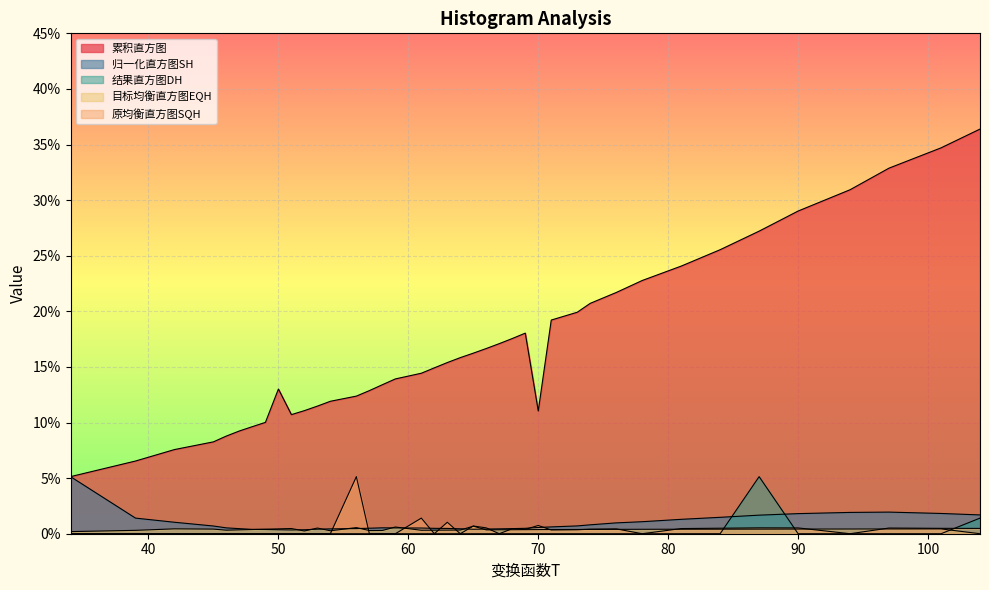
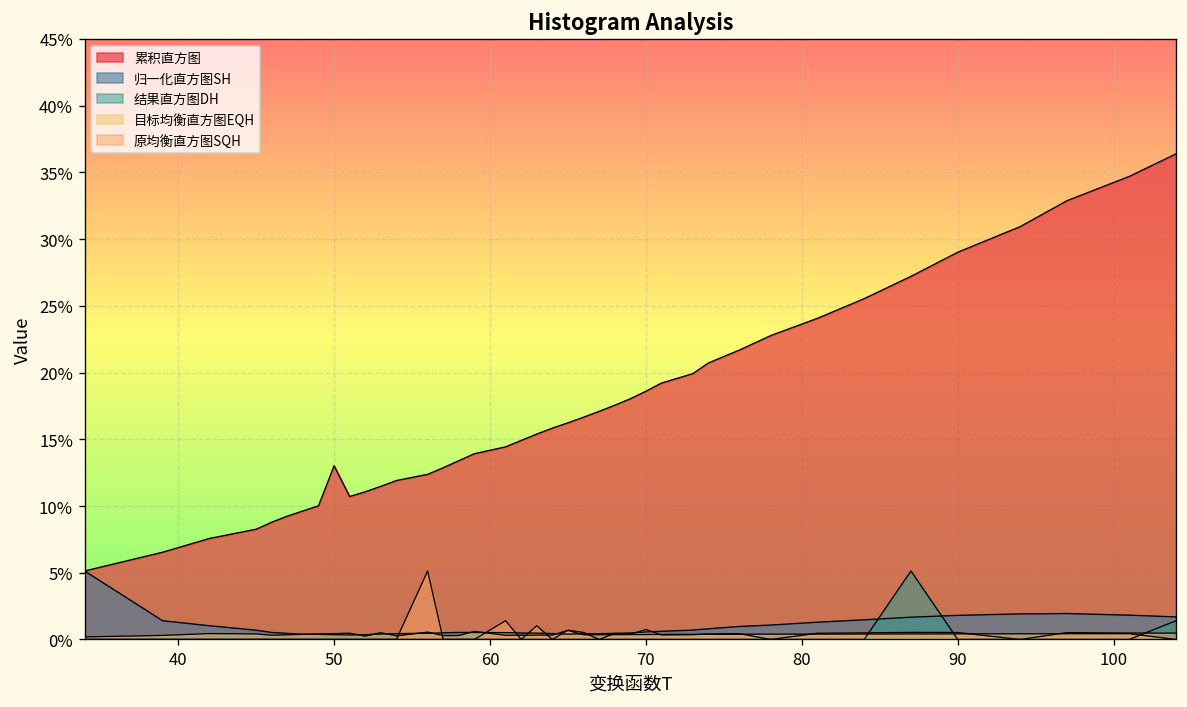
累积直方图, 70: 11.0% -> 18.6%
